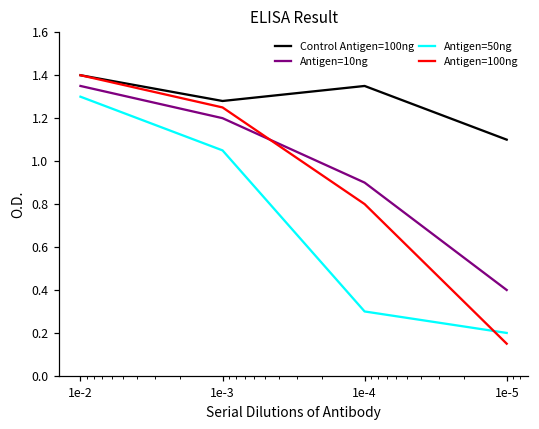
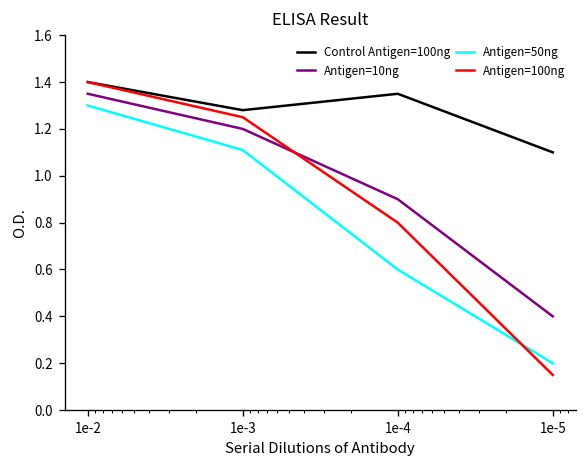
Antigen=50ng, 1e-3: 1.05 -> 1.11
Antigen=50ng, 1e-4: 0.3 -> 0.6
